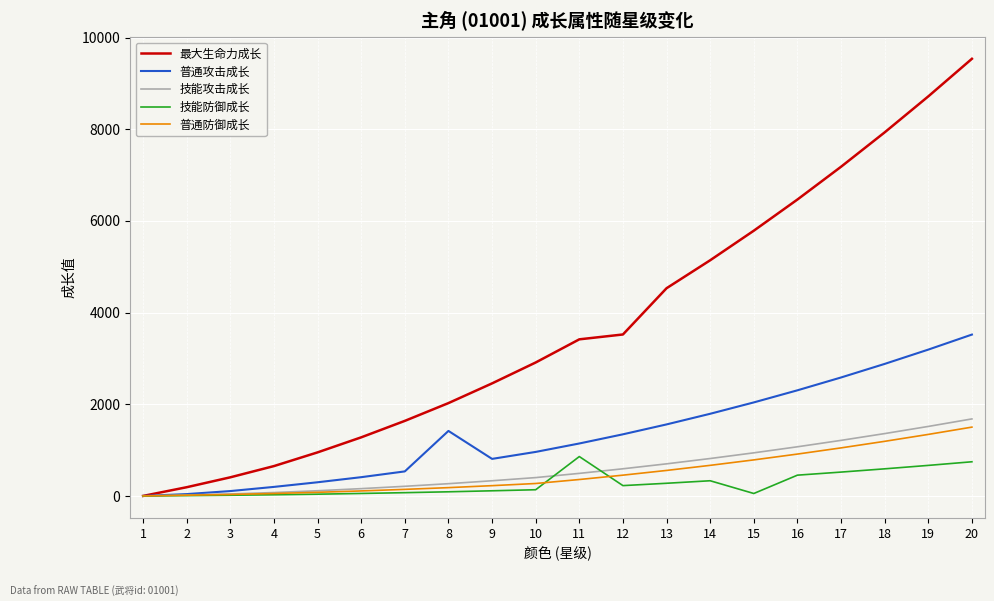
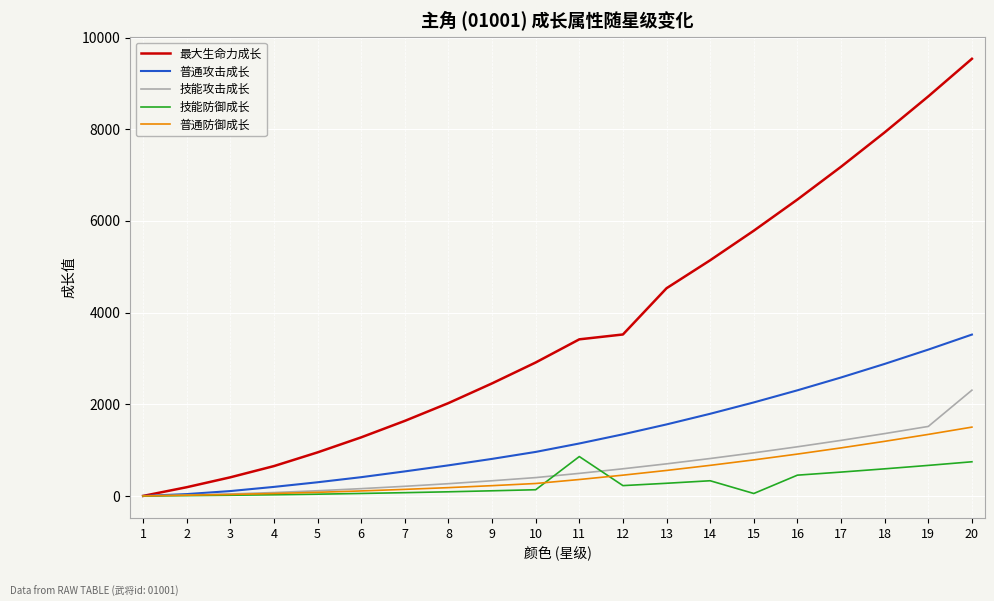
普通攻击成长, 8: 1400 -> 700
技能攻击成长, 20: 1700 -> 2300
